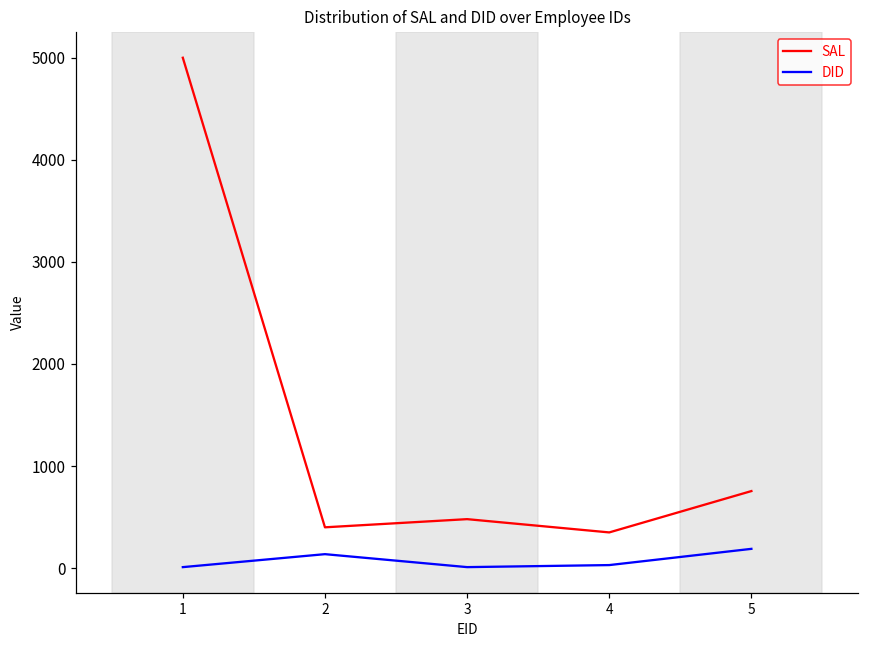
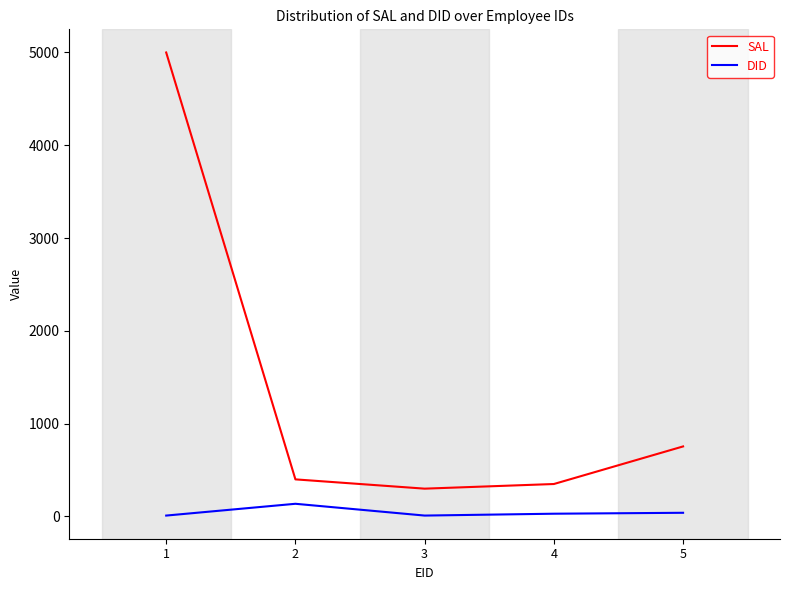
SAL, 3: 500 -> 300
DID, 5: 200 -> 0
